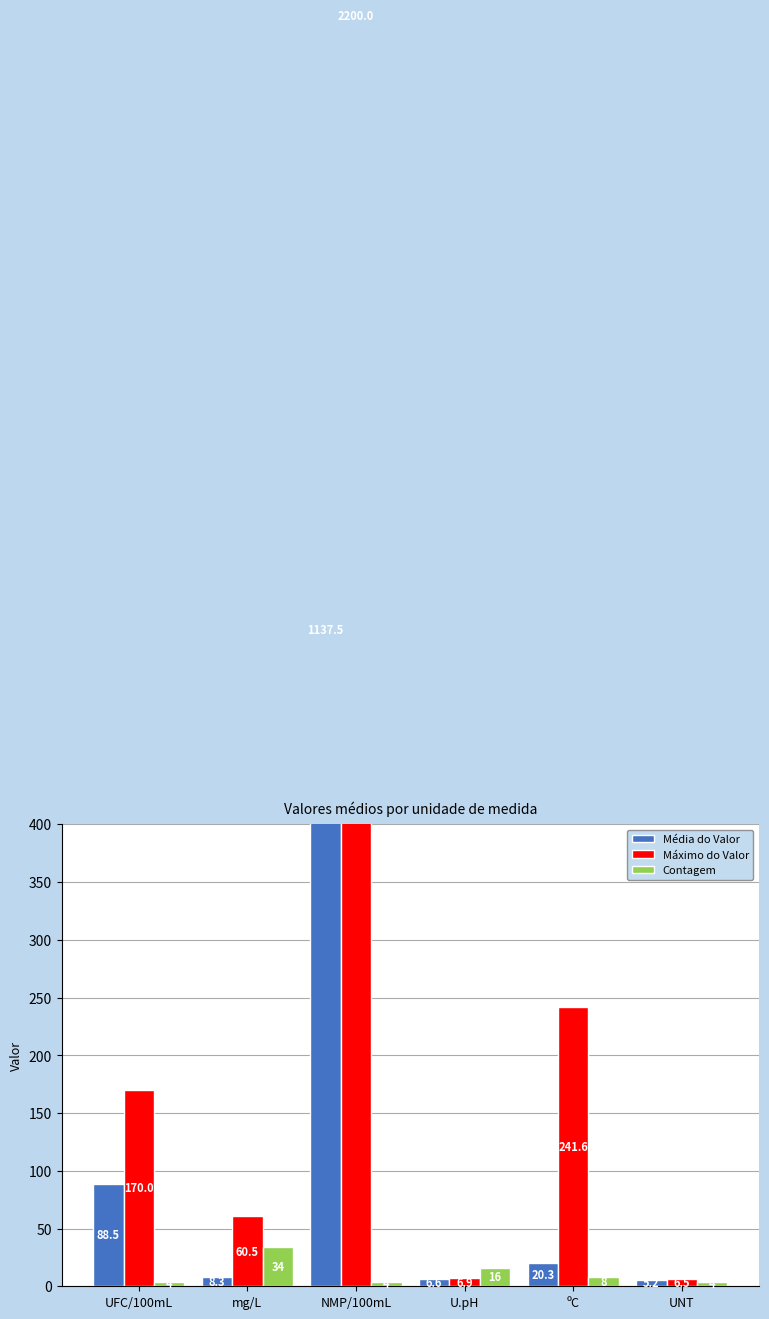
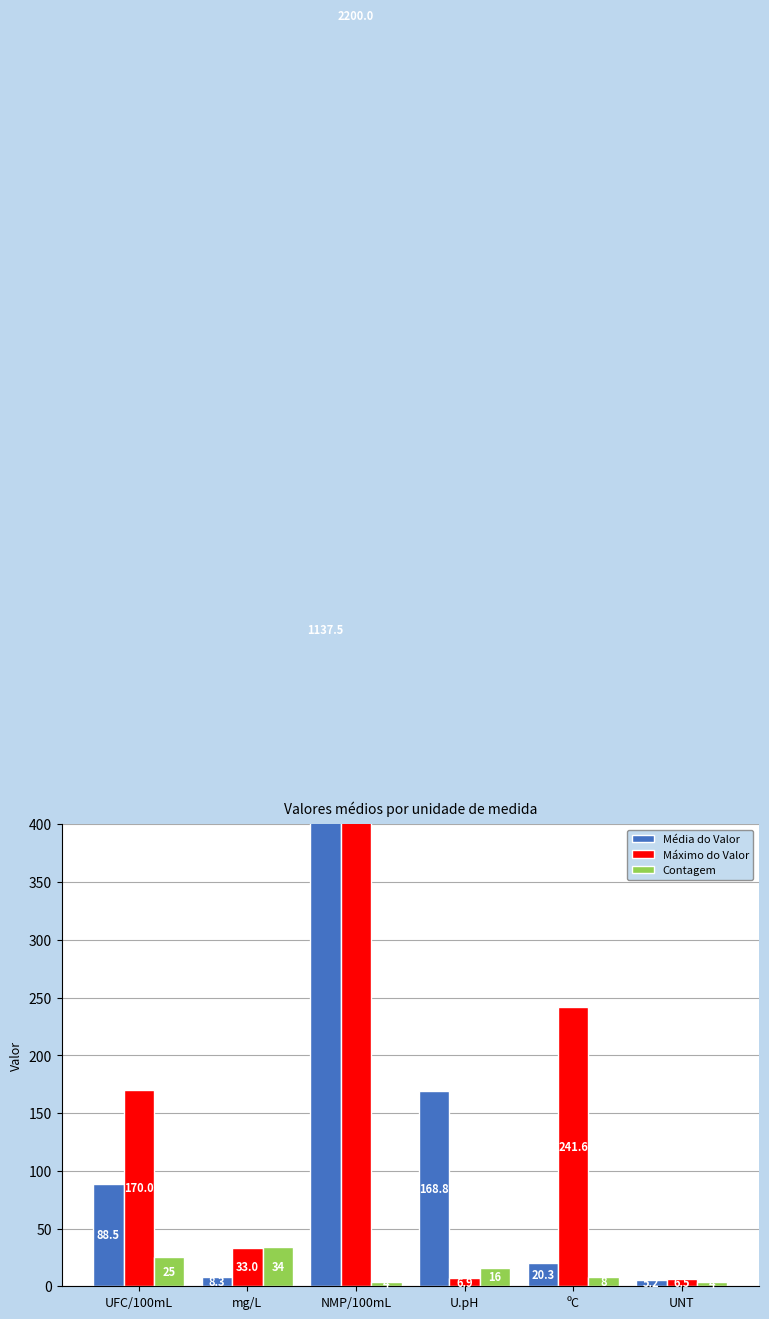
Contagem, UFC/100mL: 4 -> 25
Máximo do Valor, mg/L: 60.5 -> 33.0
Média do Valor, U.pH: 6.6 -> 168.8
